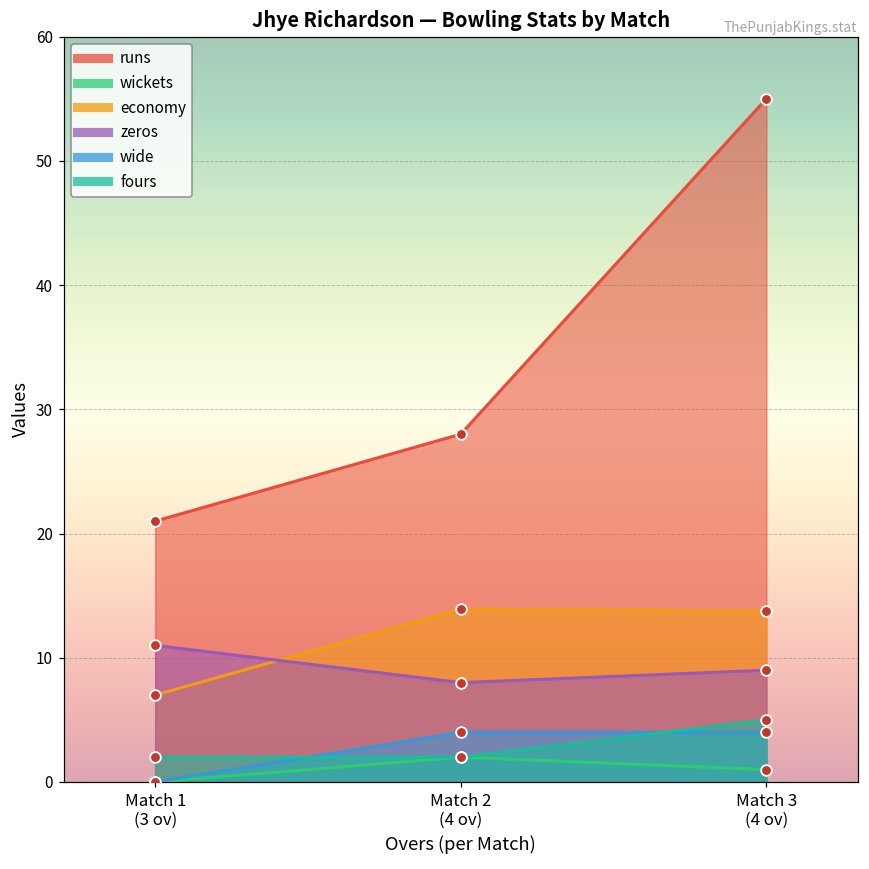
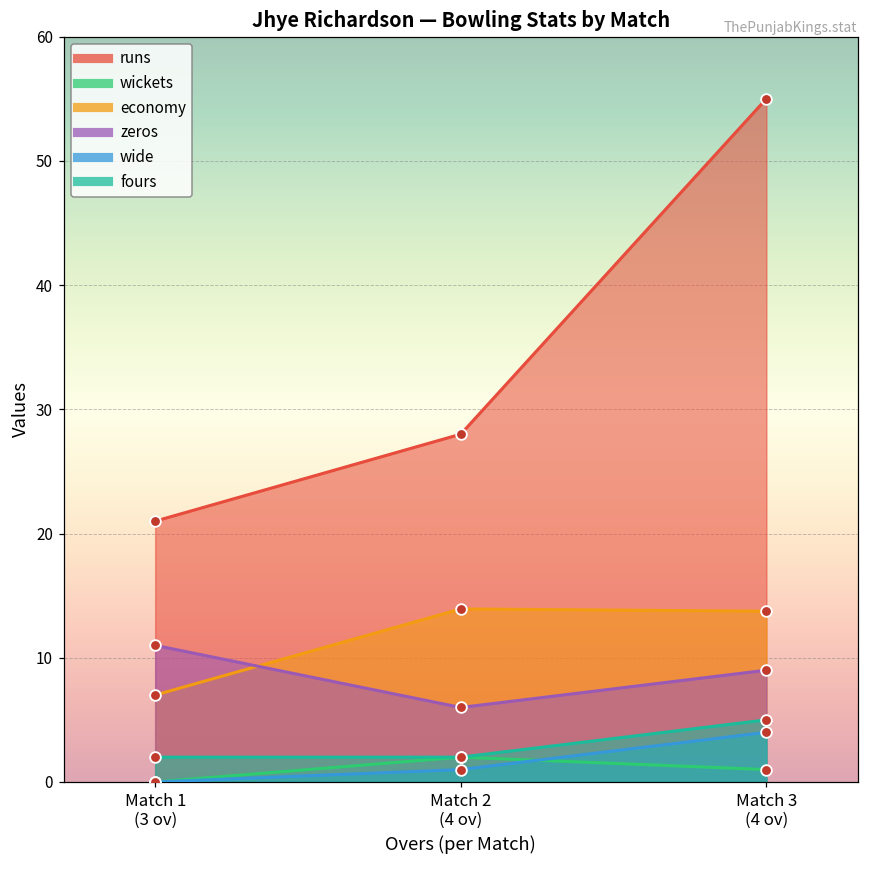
zeros, Match 2 (4 ov): 8 -> 6
wide, Match 2 (4 ov): 4 -> 1
